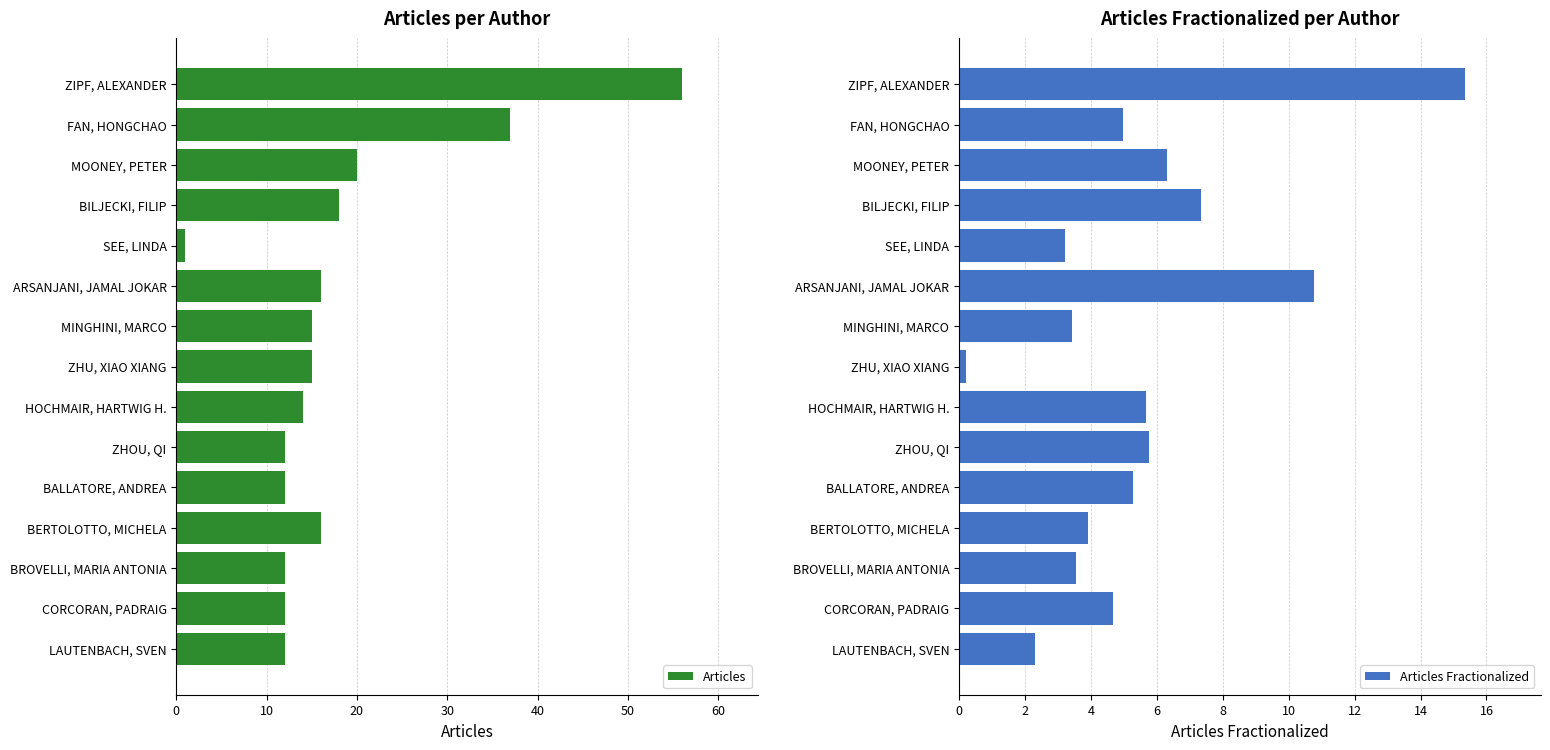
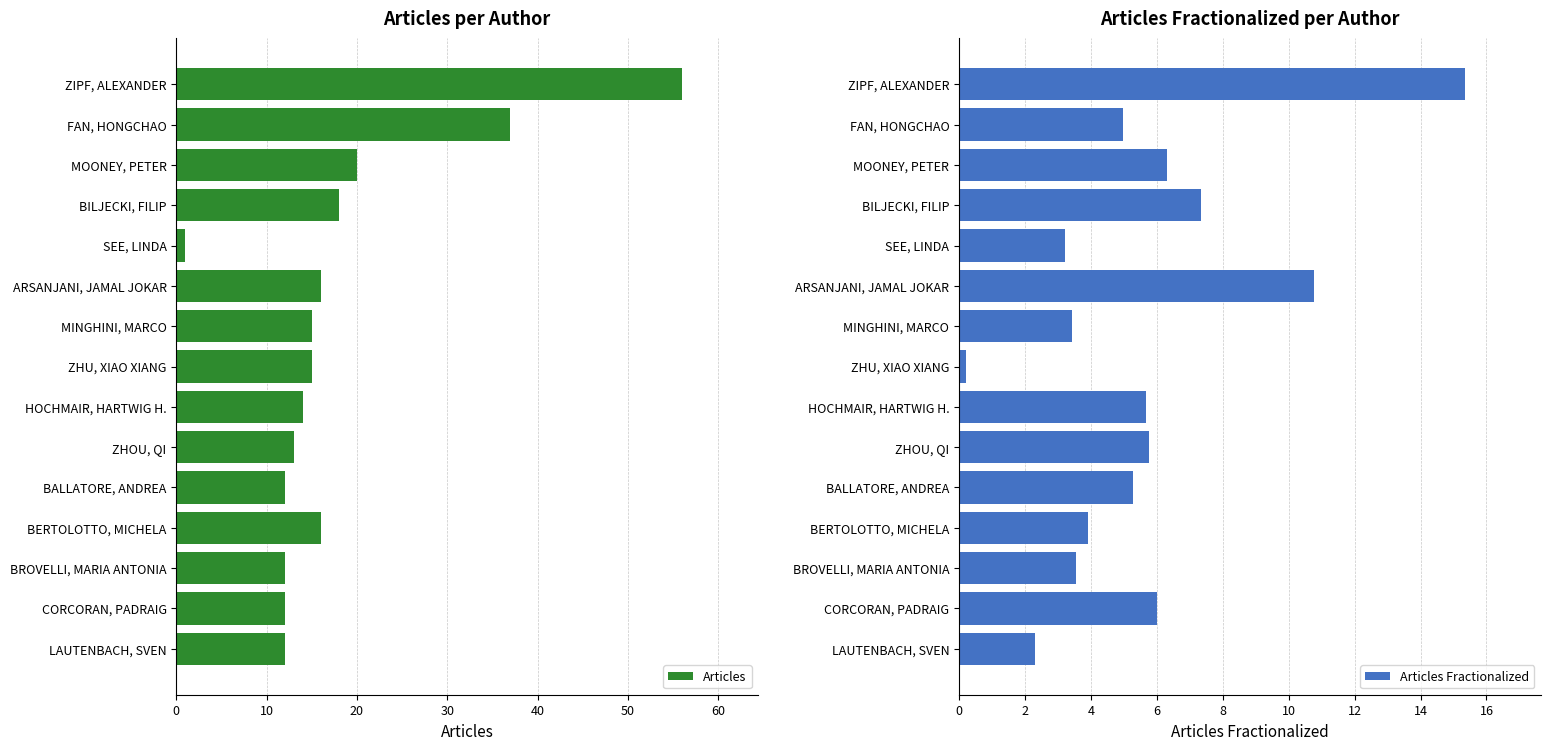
Articles per Author, ZHOU, QI: 12 -> 13
Articles Fractionalized per Author, CORCORAN, PADRAIG: 4.7 -> 6.0
